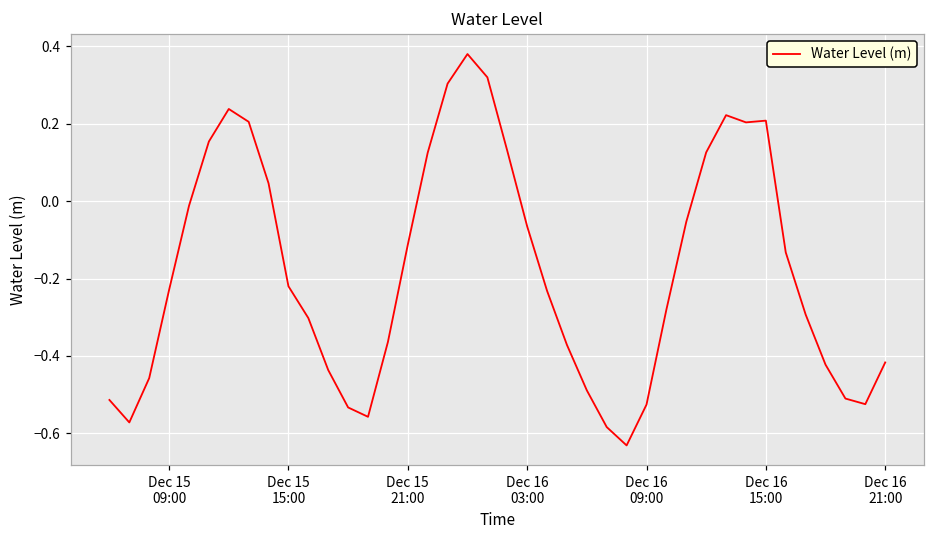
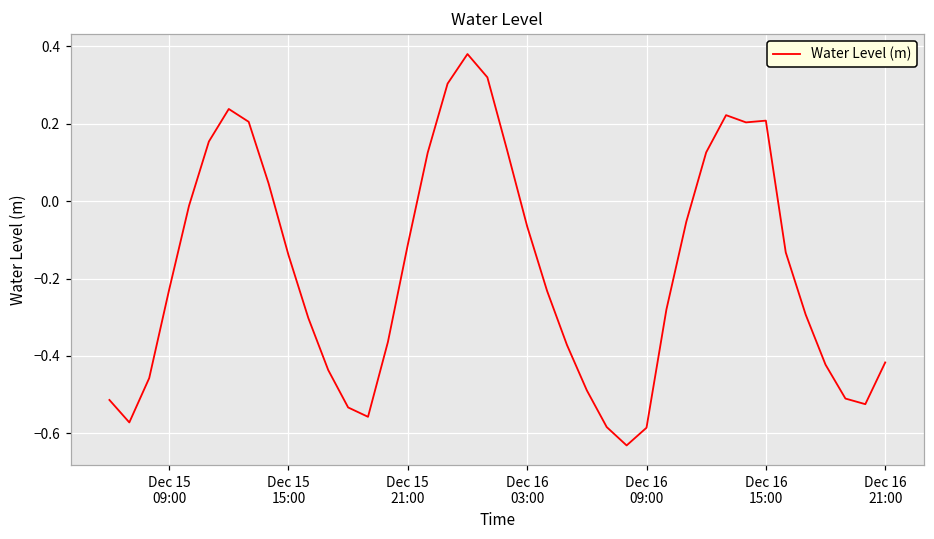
Dec 15 15:00: -0.22 -> -0.14
Dec 16 09:00: -0.53 -> -0.59
